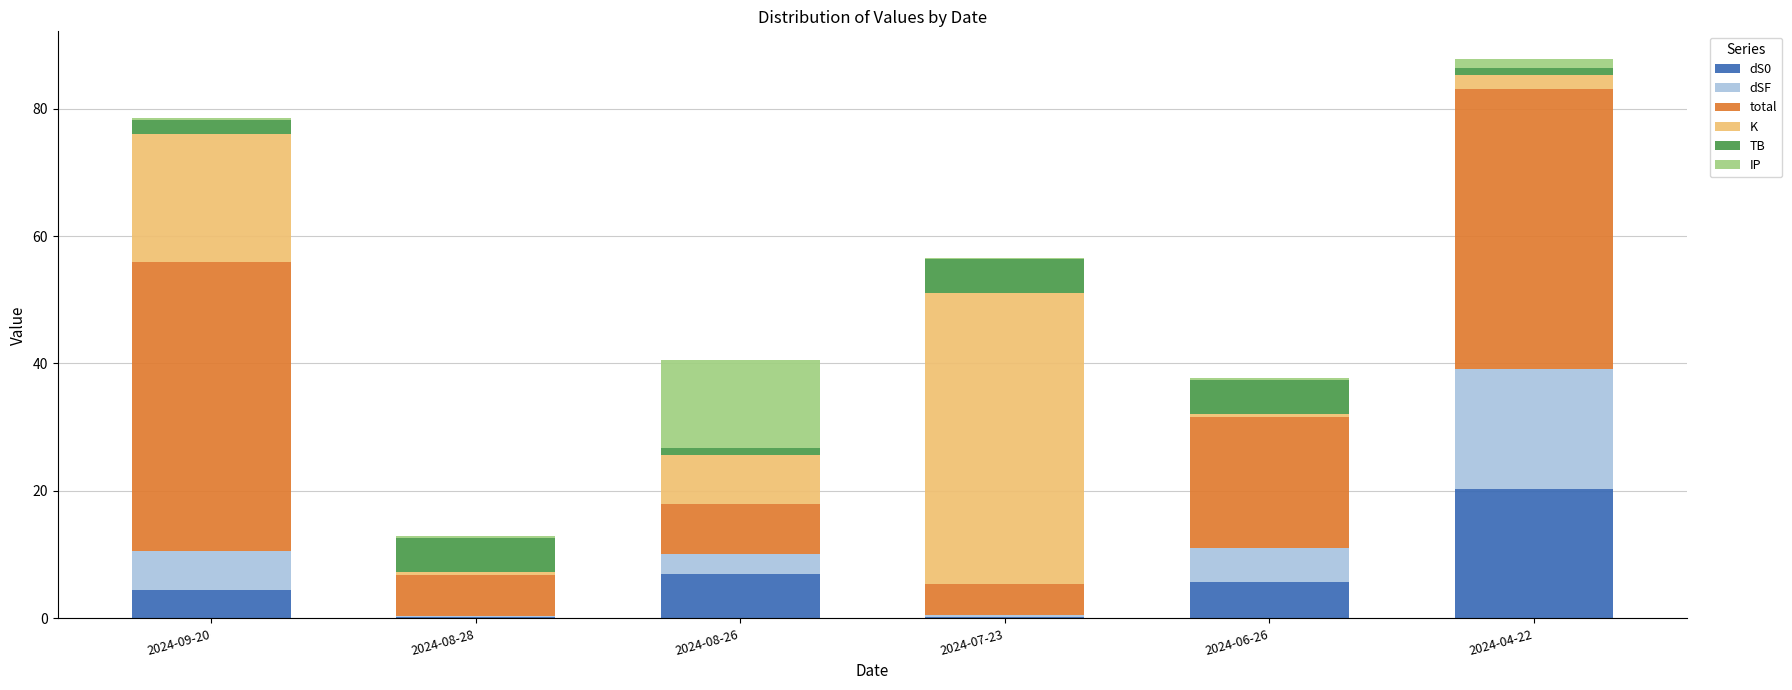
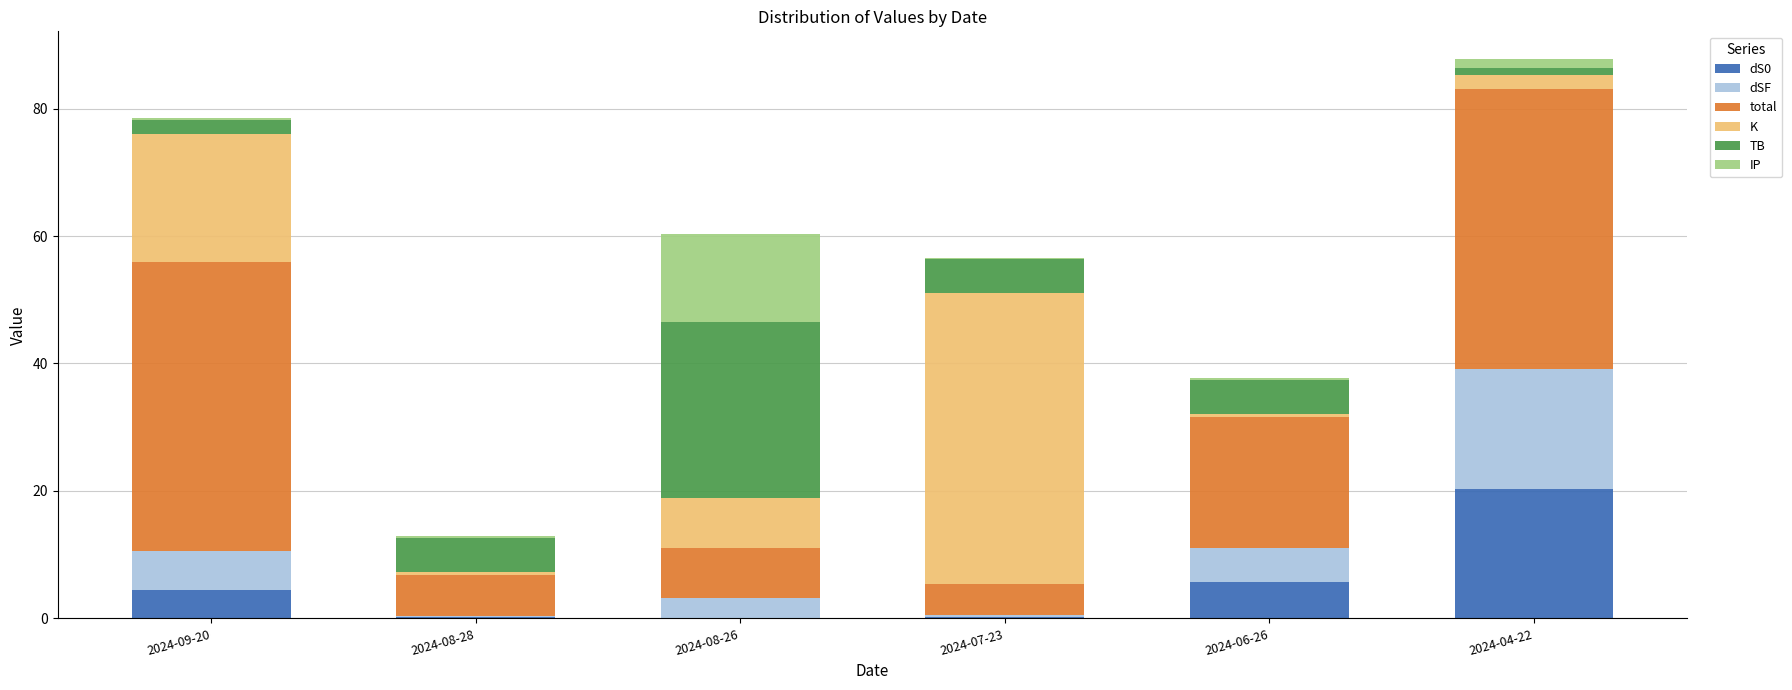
dS0, 2024-08-26: 7 -> 0
TB, 2024-08-26: 1 -> 28
